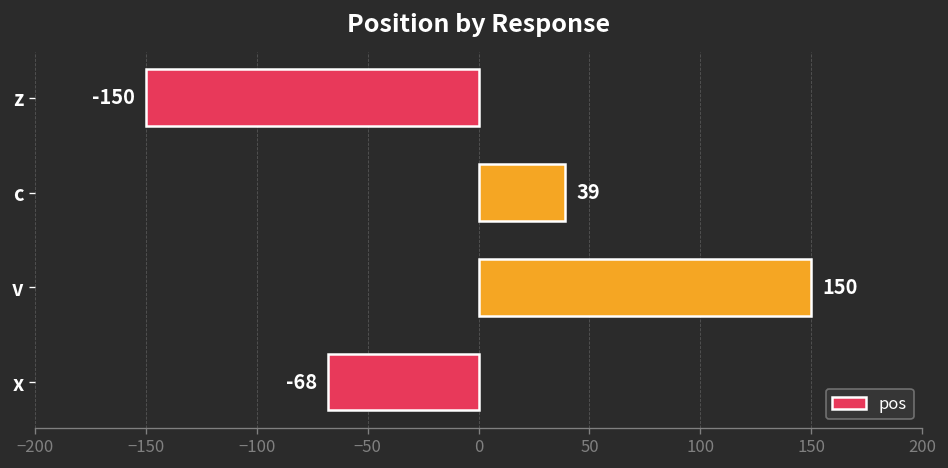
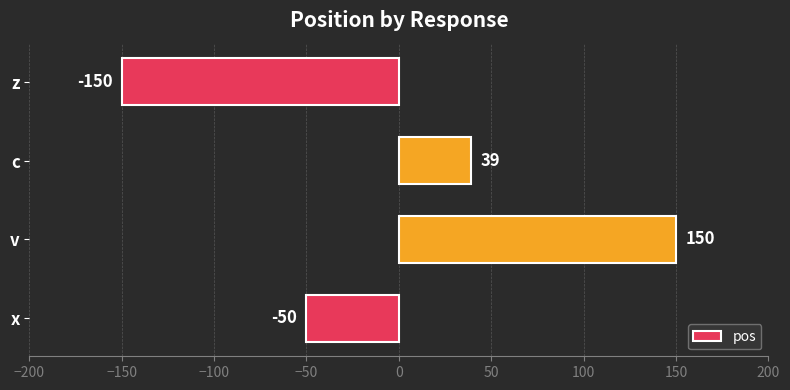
x: -68 -> -50
